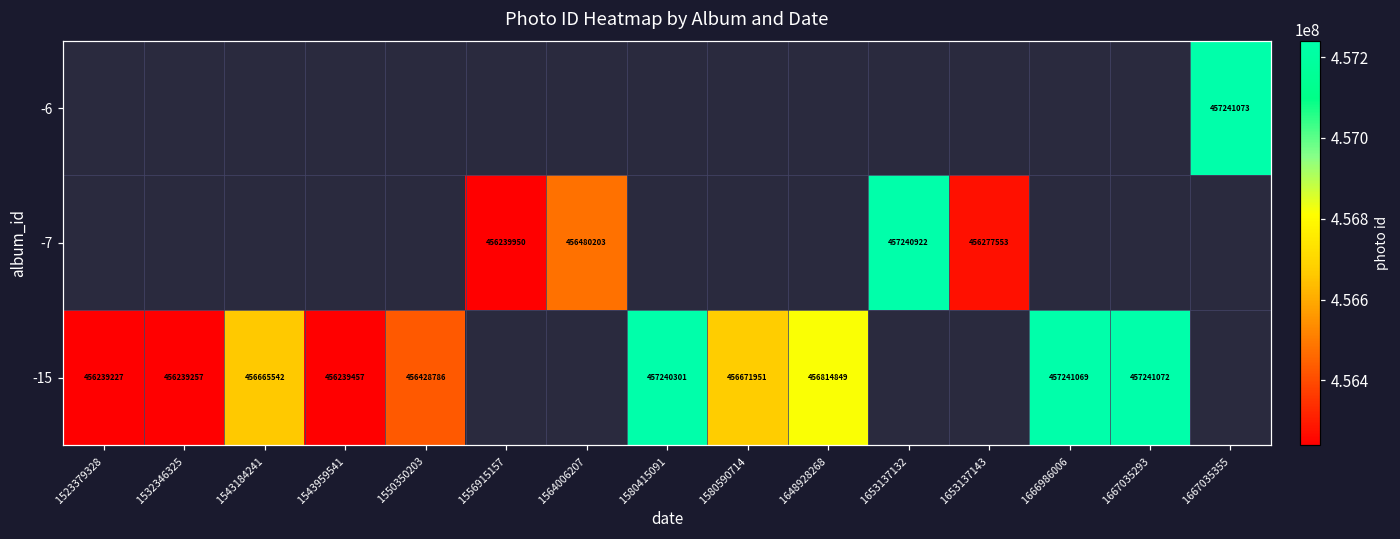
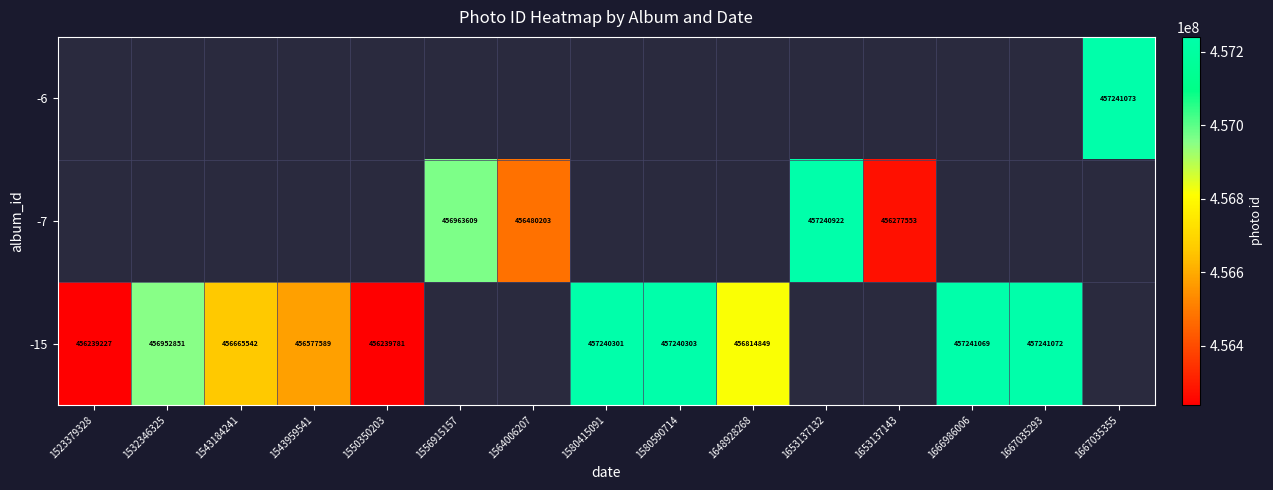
-7, 1556915157: 456239950 -> 456963609
-15, 1532346325: 456239257 -> 456952851
-15, 1543959541: 456239457 -> 456577589
-15, 1550350203: 456428786 -> 456239781
-15, 1580590714: 456671951 -> 457240303
